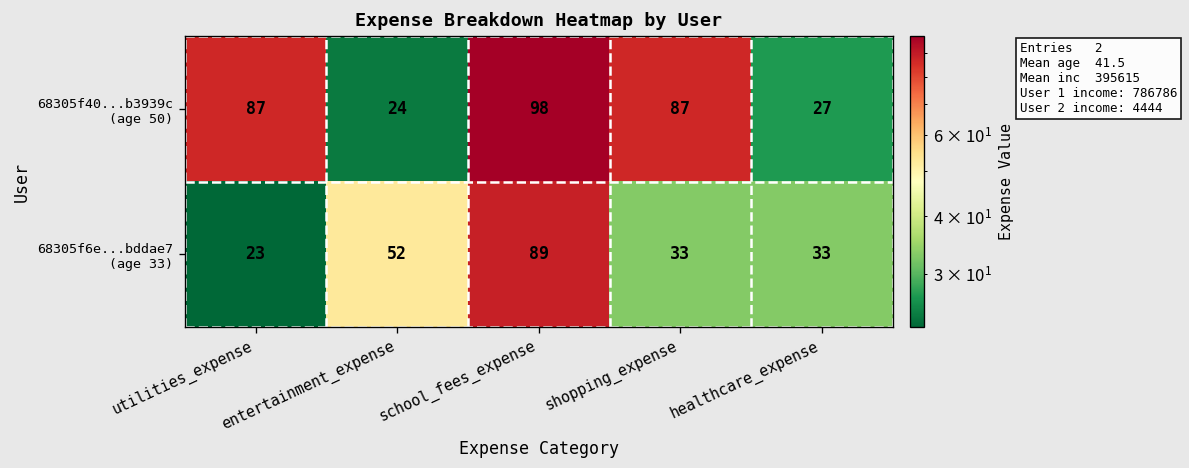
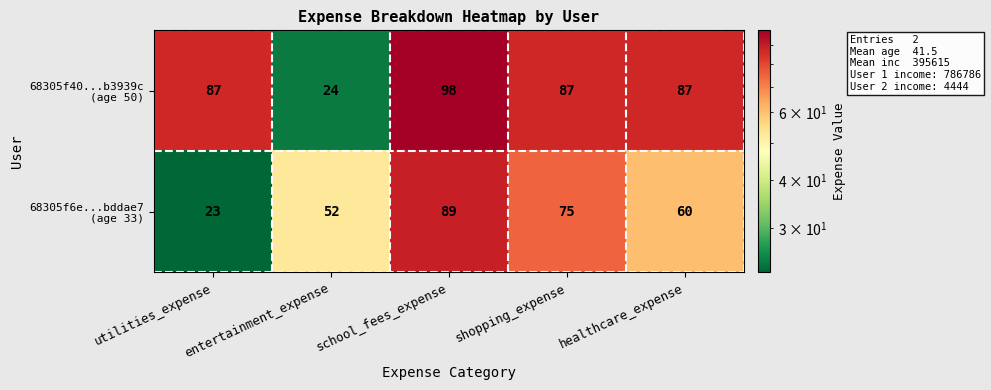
68305f40...b3939c (age 50), healthcare_expense: 27 -> 87
68305f6e...bddae7 (age 33), shopping_expense: 33 -> 75
68305f6e...bddae7 (age 33), healthcare_expense: 33 -> 60
